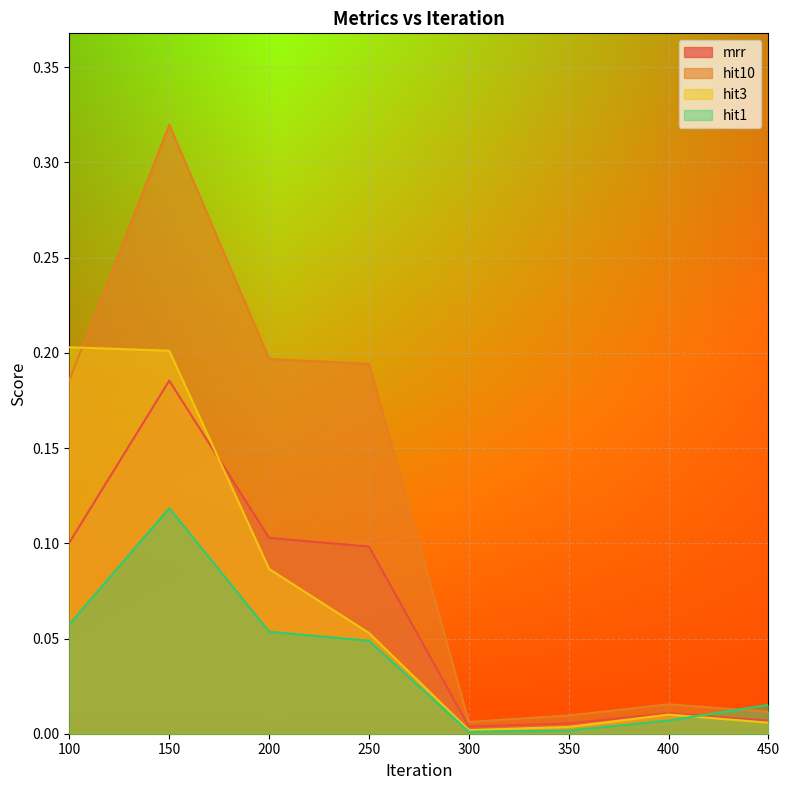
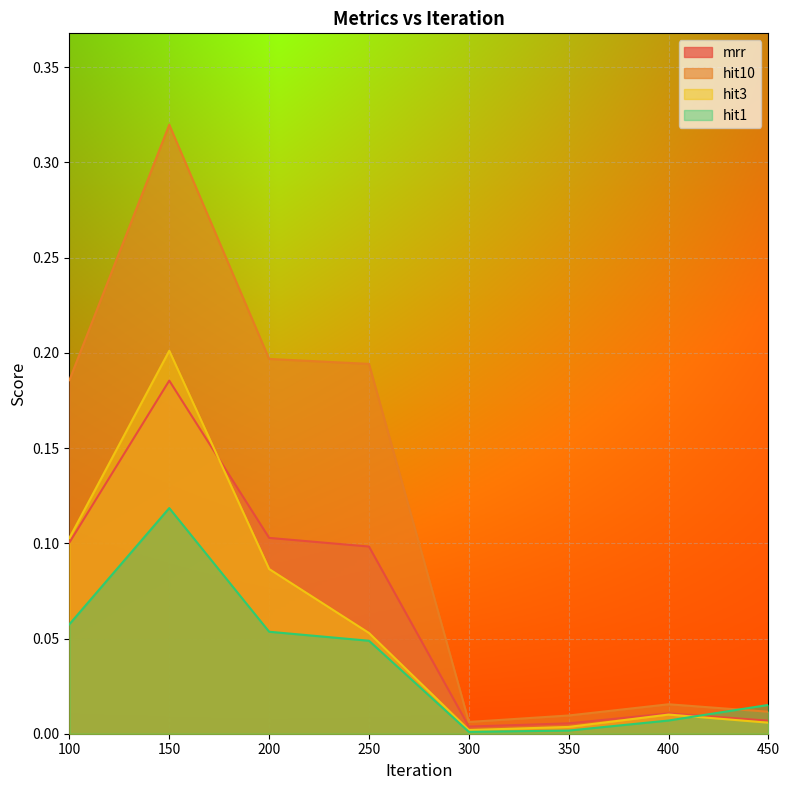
hit3, 100: 0.203 -> 0.103
